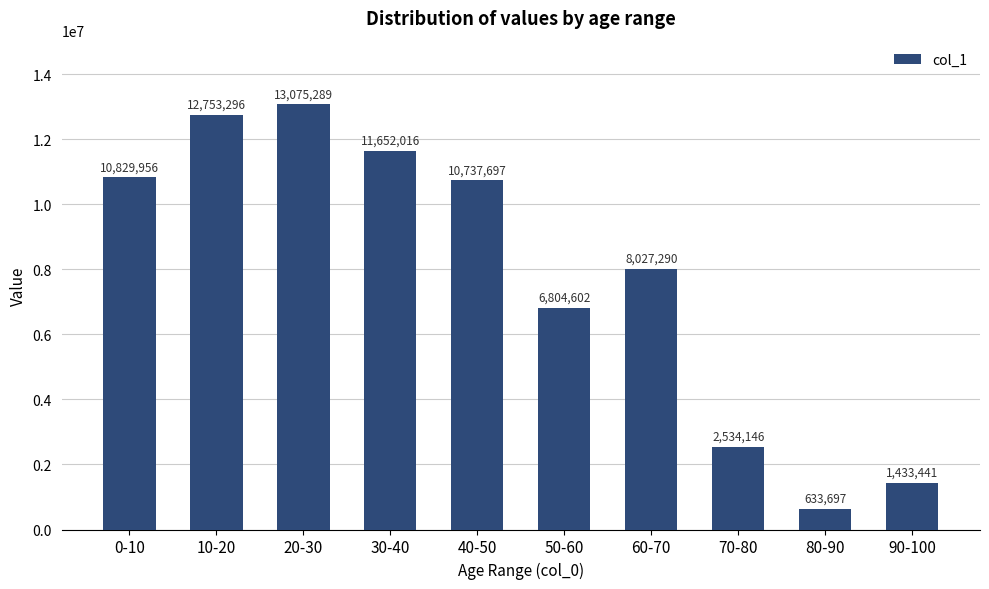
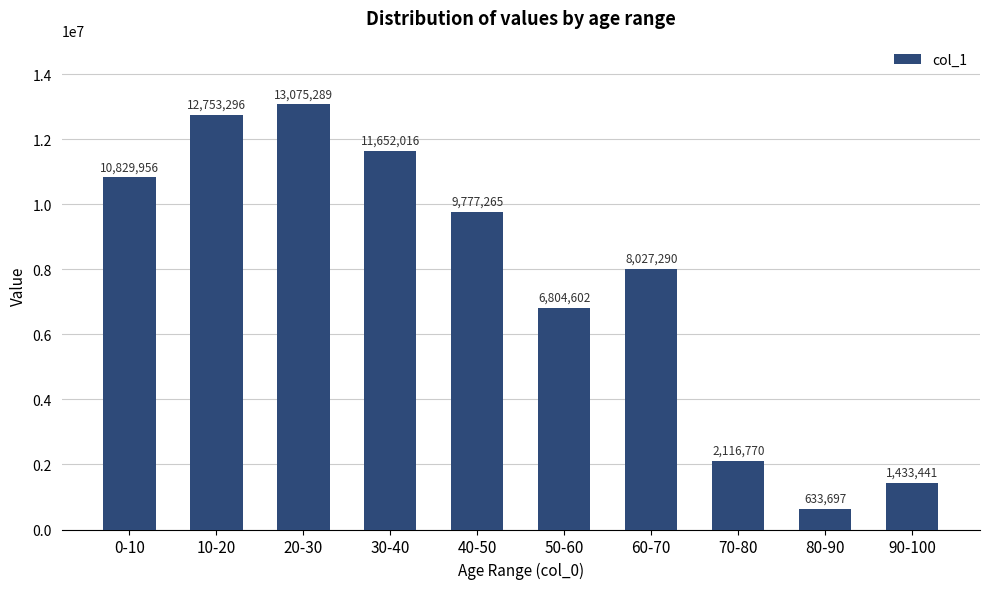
40-50: 10,737,697 -> 9,777,265
70-80: 2,534,146 -> 2,116,770
